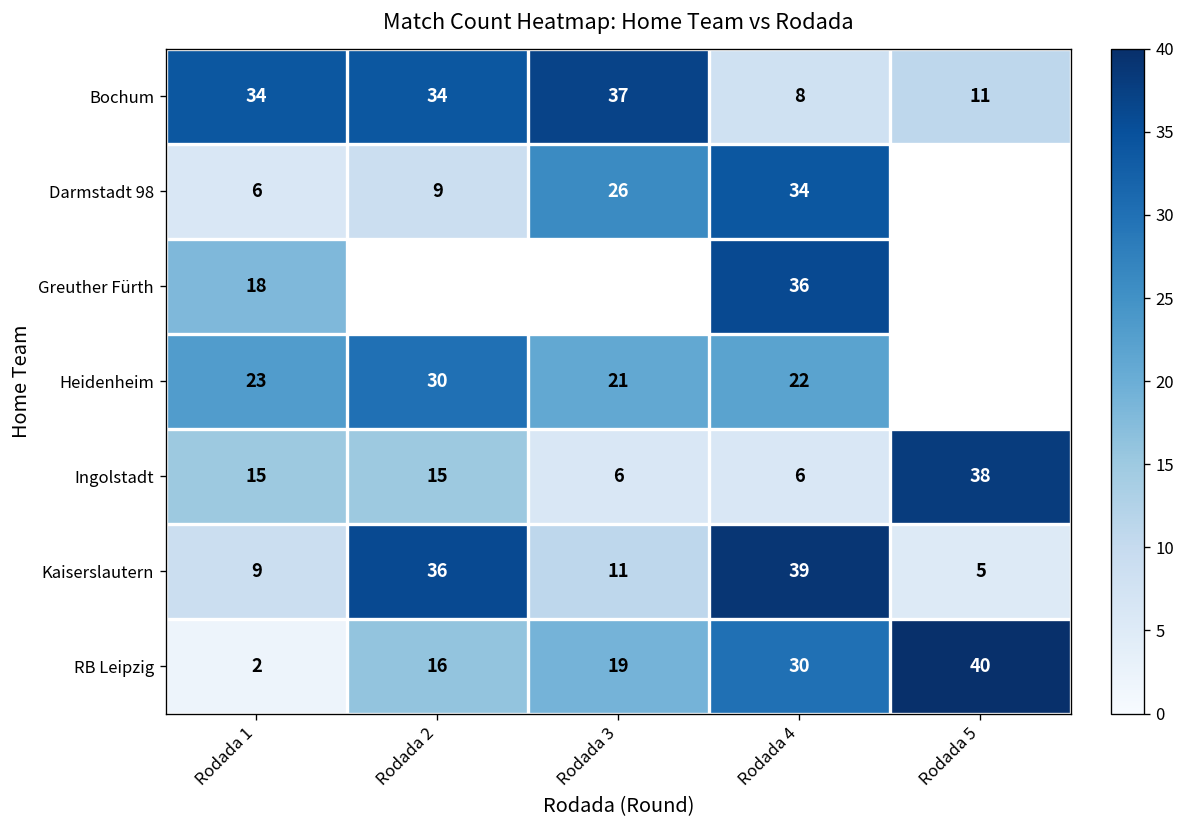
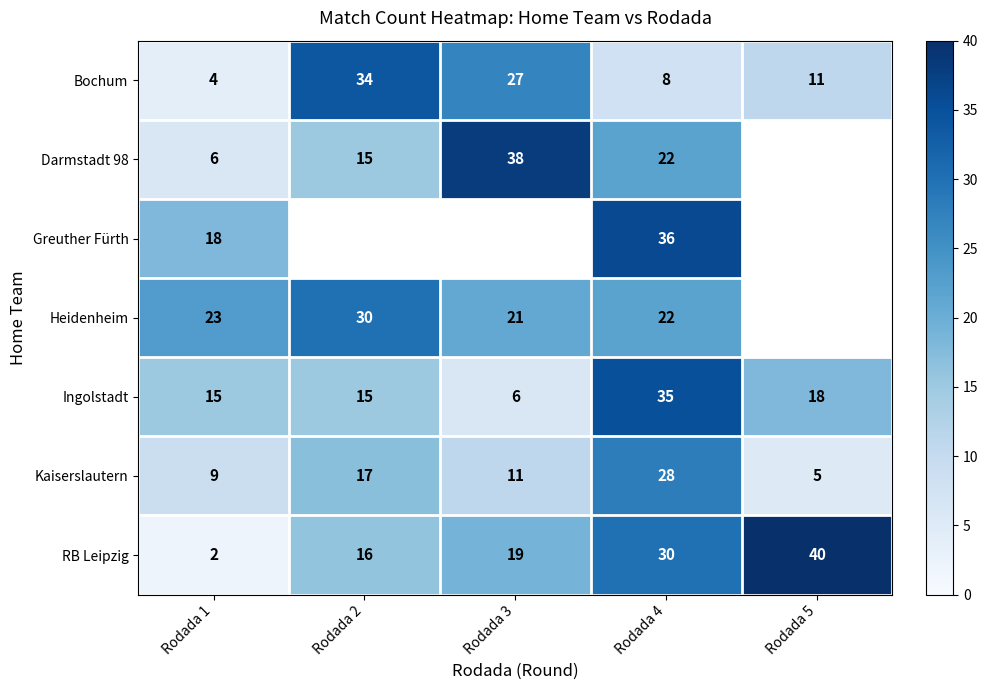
Bochum, Rodada 1: 34 -> 4
Bochum, Rodada 3: 37 -> 27
Darmstadt 98, Rodada 2: 9 -> 15
Darmstadt 98, Rodada 3: 26 -> 38
Darmstadt 98, Rodada 4: 34 -> 22
Ingolstadt, Rodada 4: 6 -> 35
Ingolstadt, Rodada 5: 38 -> 18
Kaiserslautern, Rodada 2: 36 -> 17
Kaiserslautern, Rodada 4: 39 -> 28
